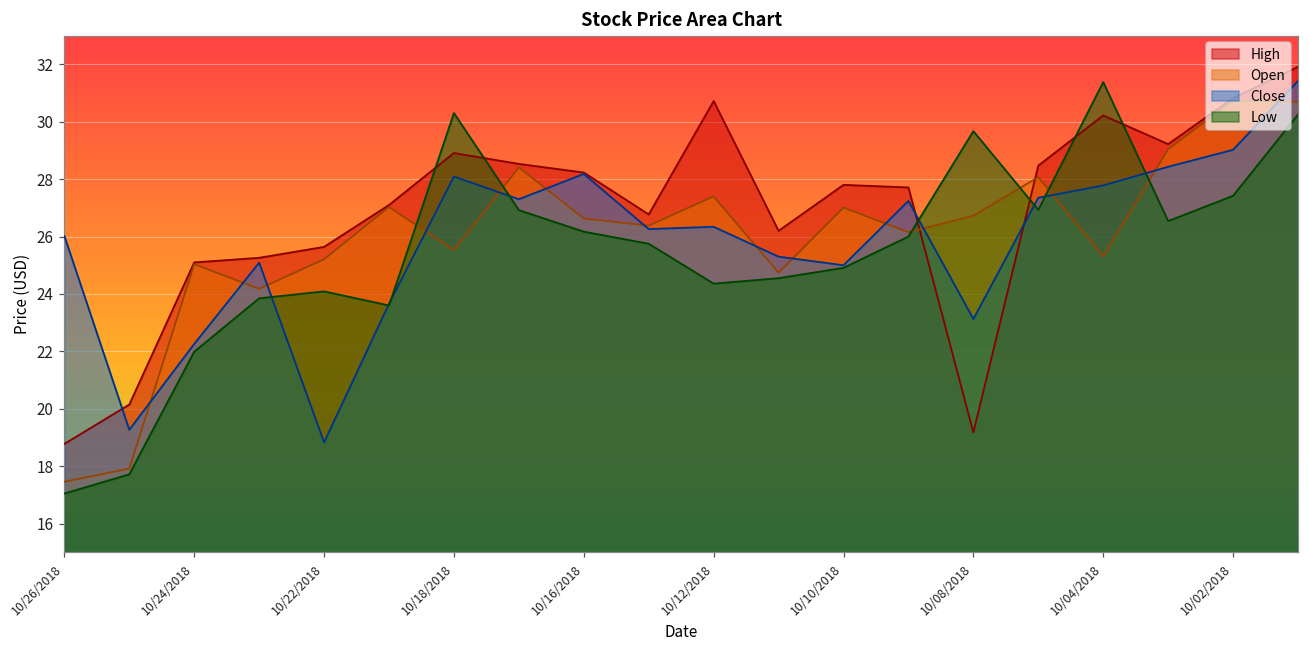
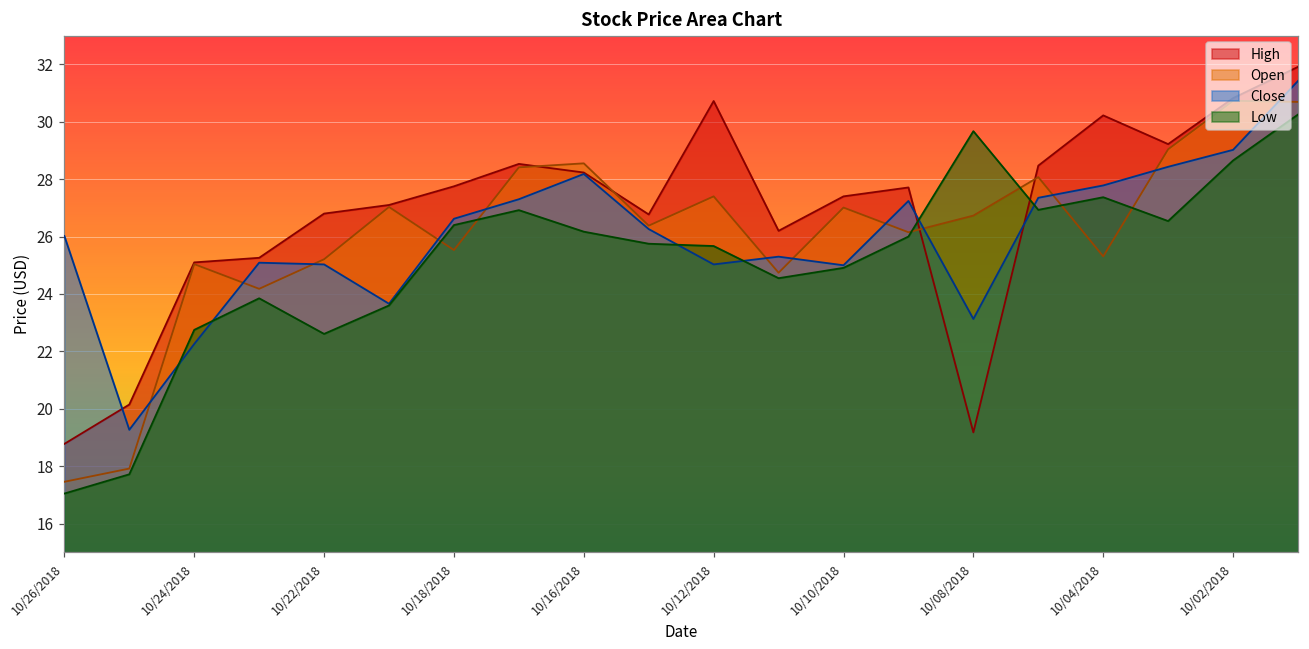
Low, 10/24/2018: 22.0 -> 22.8
High, 10/22/2018: 25.6 -> 26.8
Close, 10/22/2018: 18.8 -> 25.0
Low, 10/22/2018: 24.1 -> 22.6
High, 10/18/2018: 28.9 -> 27.8
Close, 10/18/2018: 28.1 -> 26.6
Low, 10/18/2018: 30.3 -> 26.4
Open, 10/16/2018: 26.6 -> 28.6
Close, 10/12/2018: 26.3 -> 25.0
Low, 10/12/2018: 24.4 -> 25.7
High, 10/10/2018: 27.8 -> 27.4
Low, 10/04/2018: 31.4 -> 27.4
Low, 10/02/2018: 27.4 -> 28.7
